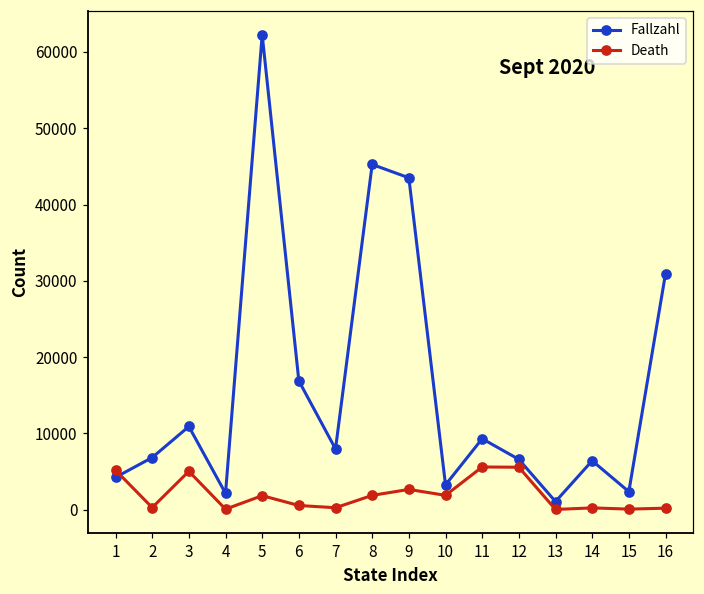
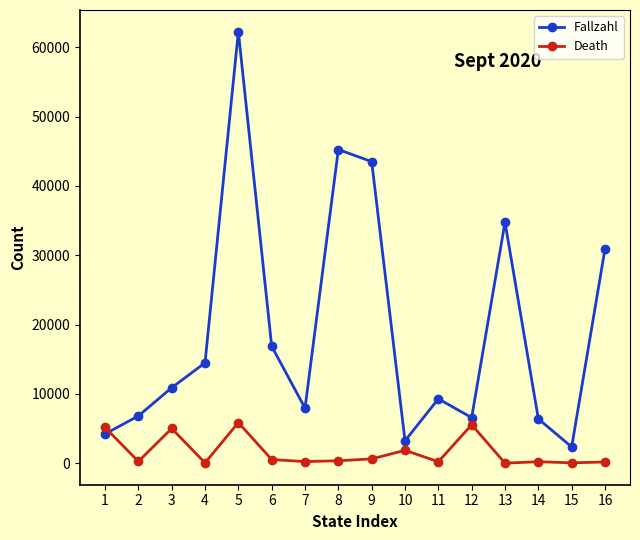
Fallzahl, 4: 2000 -> 14000
Death, 5: 2000 -> 6000
Death, 8: 2000 -> 0
Death, 9: 3000 -> 1000
Death, 11: 6000 -> 0
Fallzahl, 13: 1000 -> 35000
